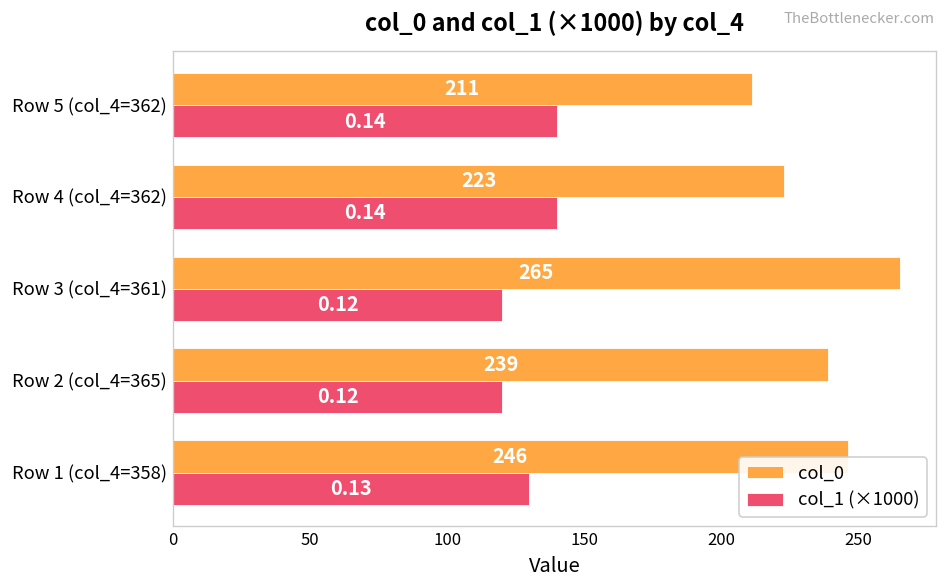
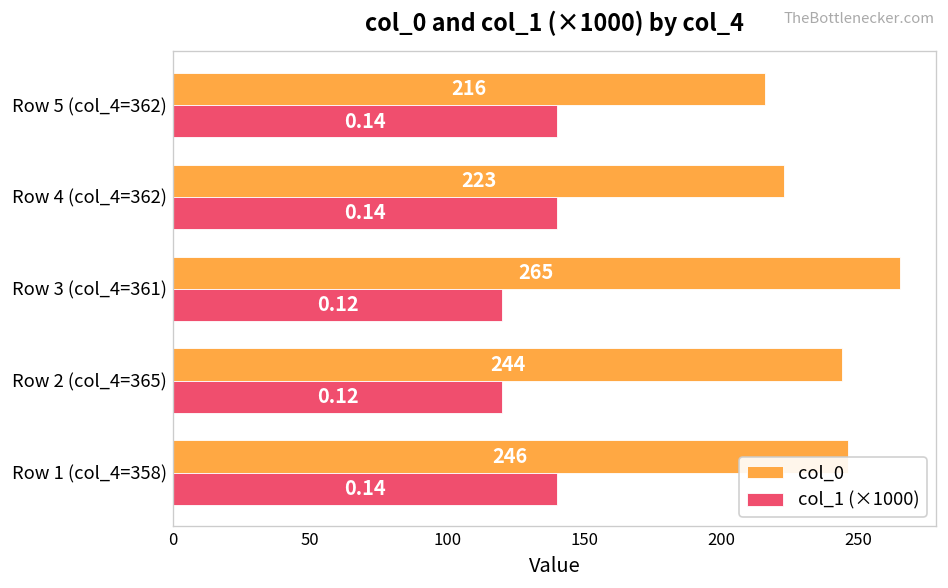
col_0, Row 5 (col_4=362): 211 -> 216
col_0, Row 2 (col_4=365): 239 -> 244
col_1 (×1000), Row 1 (col_4=358): 0.13 -> 0.14
